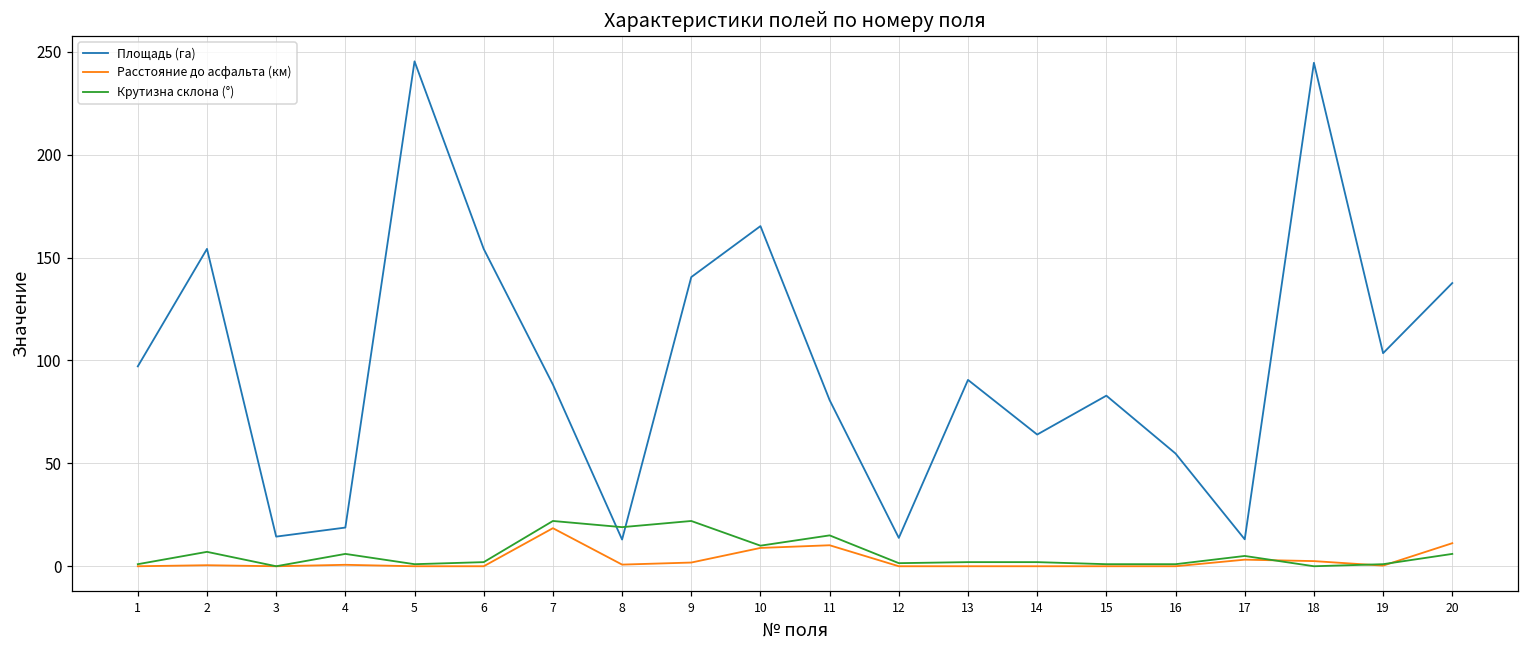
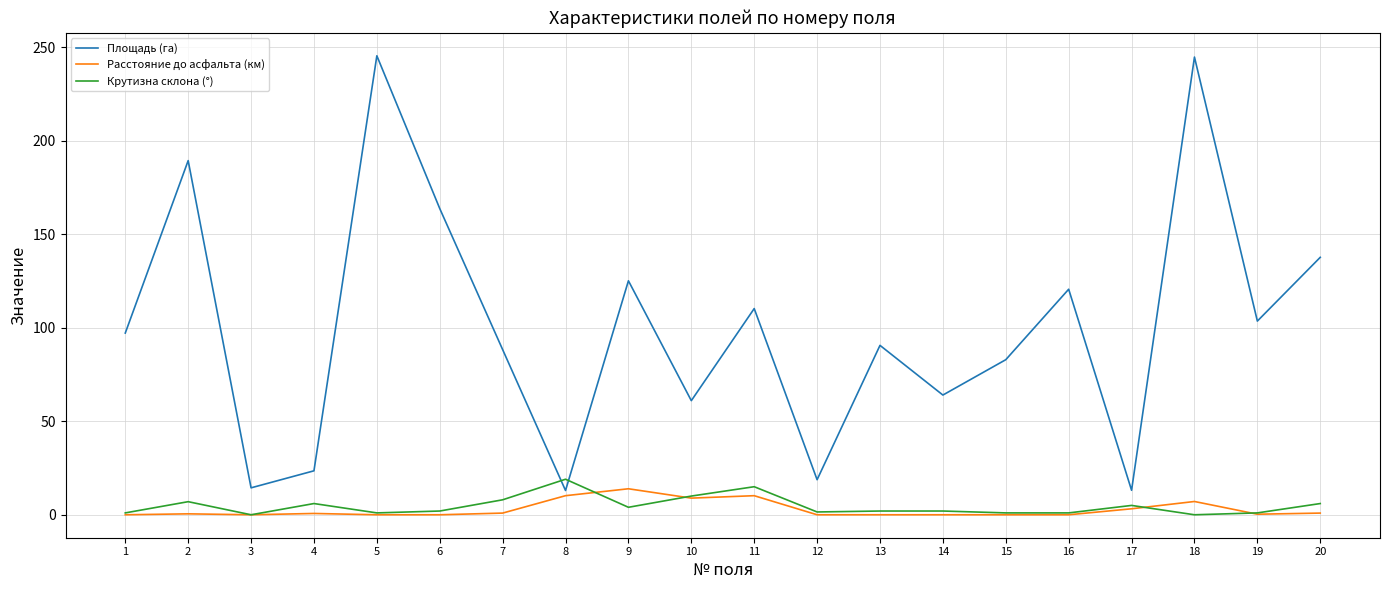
Площадь (га), 2: 154 -> 189
Площадь (га), 4: 19 -> 24
Площадь (га), 6: 154 -> 164
Расстояние до асфальта (км), 7: 19 -> 1
Крутизна склона (°), 7: 22 -> 8
Расстояние до асфальта (км), 8: 1 -> 10
Площадь (га), 9: 141 -> 125
Расстояние до асфальта (км), 9: 2 -> 14
Крутизна склона (°), 9: 22 -> 4
Площадь (га), 10: 165 -> 61
Площадь (га), 11: 81 -> 110
Площадь (га), 12: 14 -> 19
Площадь (га), 16: 55 -> 121
Расстояние до асфальта (км), 18: 3 -> 7
Расстояние до асфальта (км), 20: 11 -> 1
